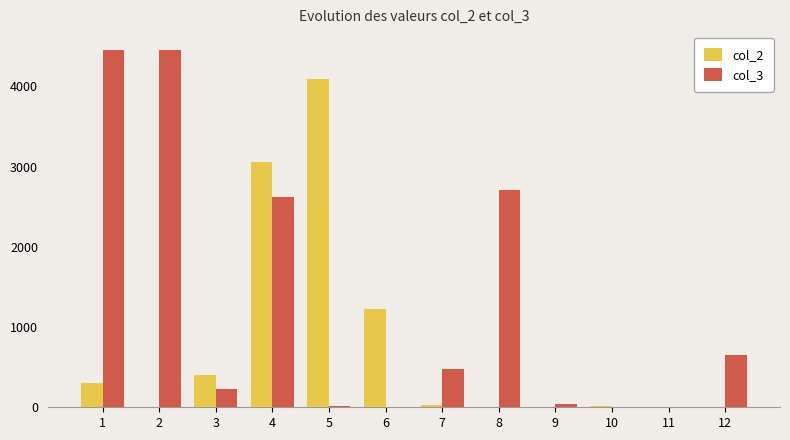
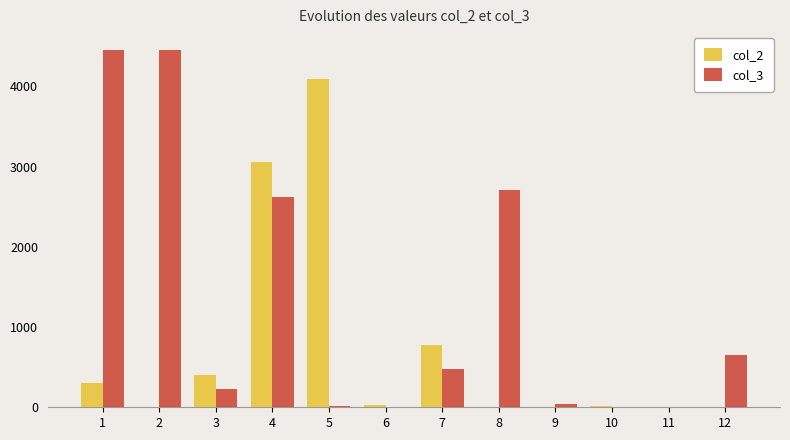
col_2, 6: 1200 -> 0
col_2, 7: 0 -> 800
